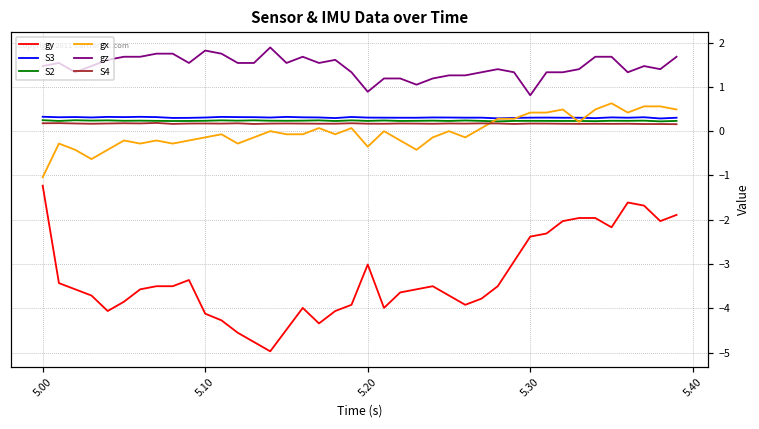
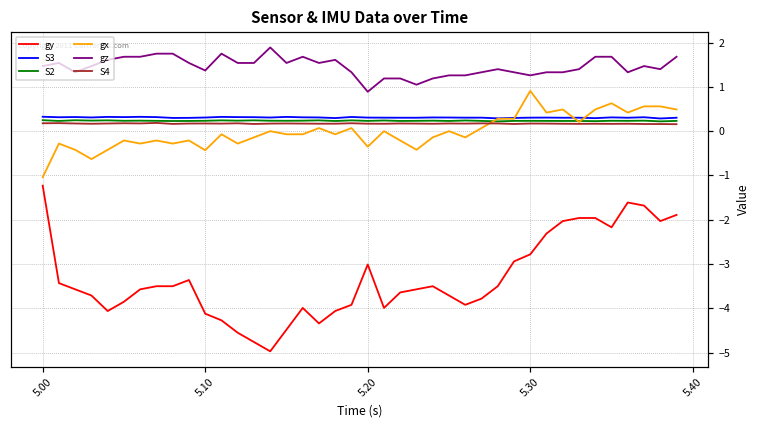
gx, 5.10: -0.1 -> -0.4
gz, 5.10: 1.8 -> 1.4
gy, 5.30: -2.4 -> -2.8
gx, 5.30: 0.4 -> 0.9
gz, 5.30: 0.8 -> 1.3
